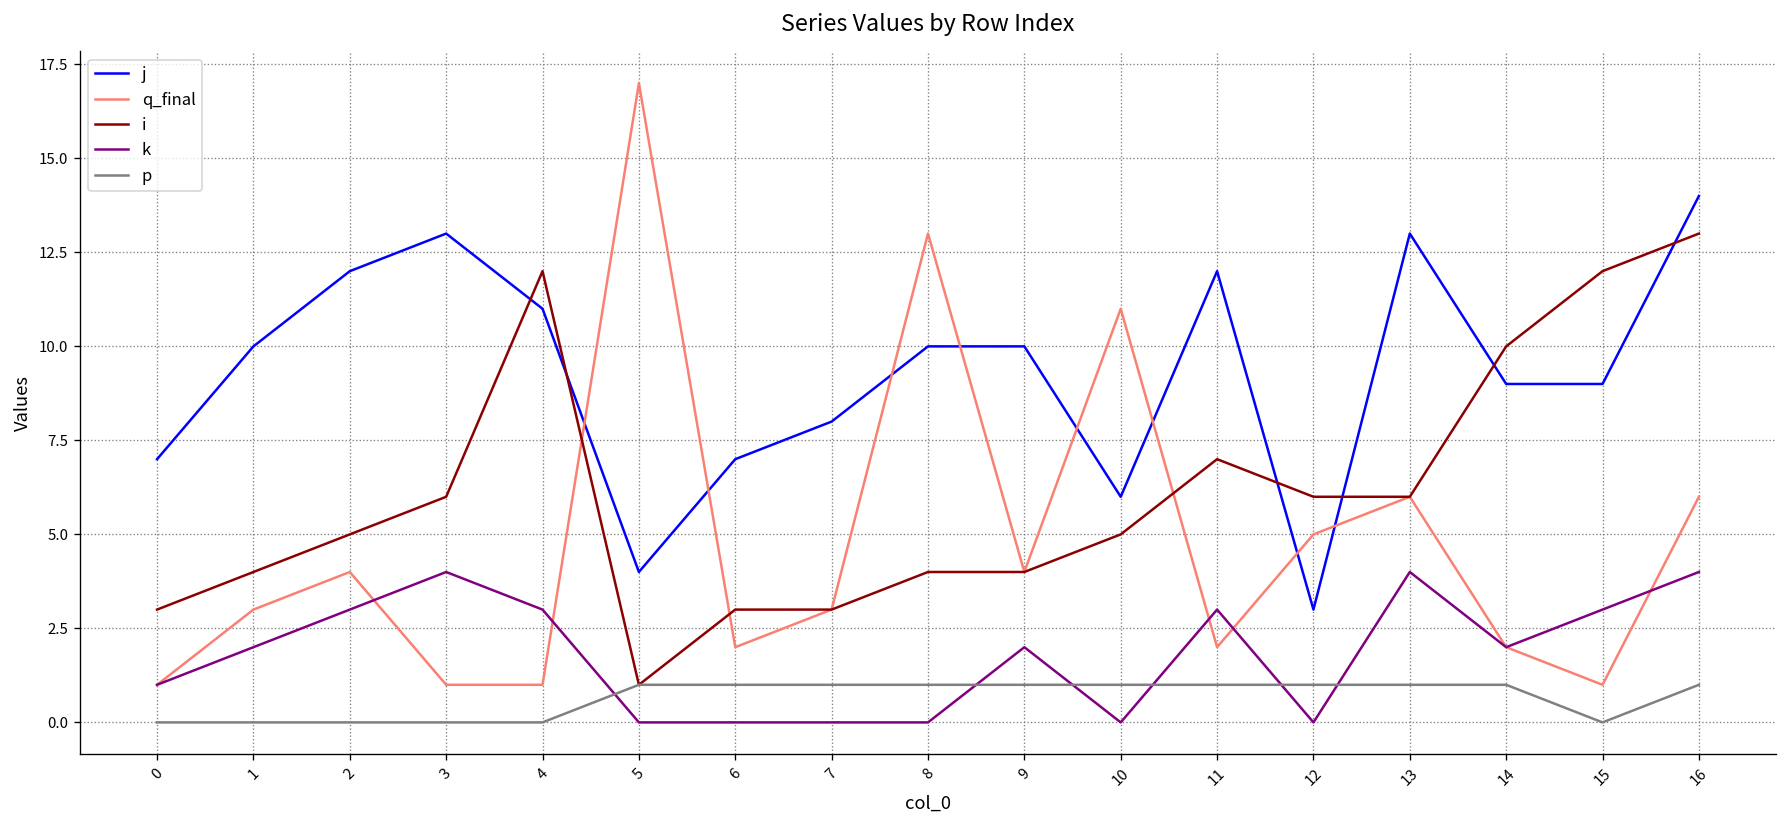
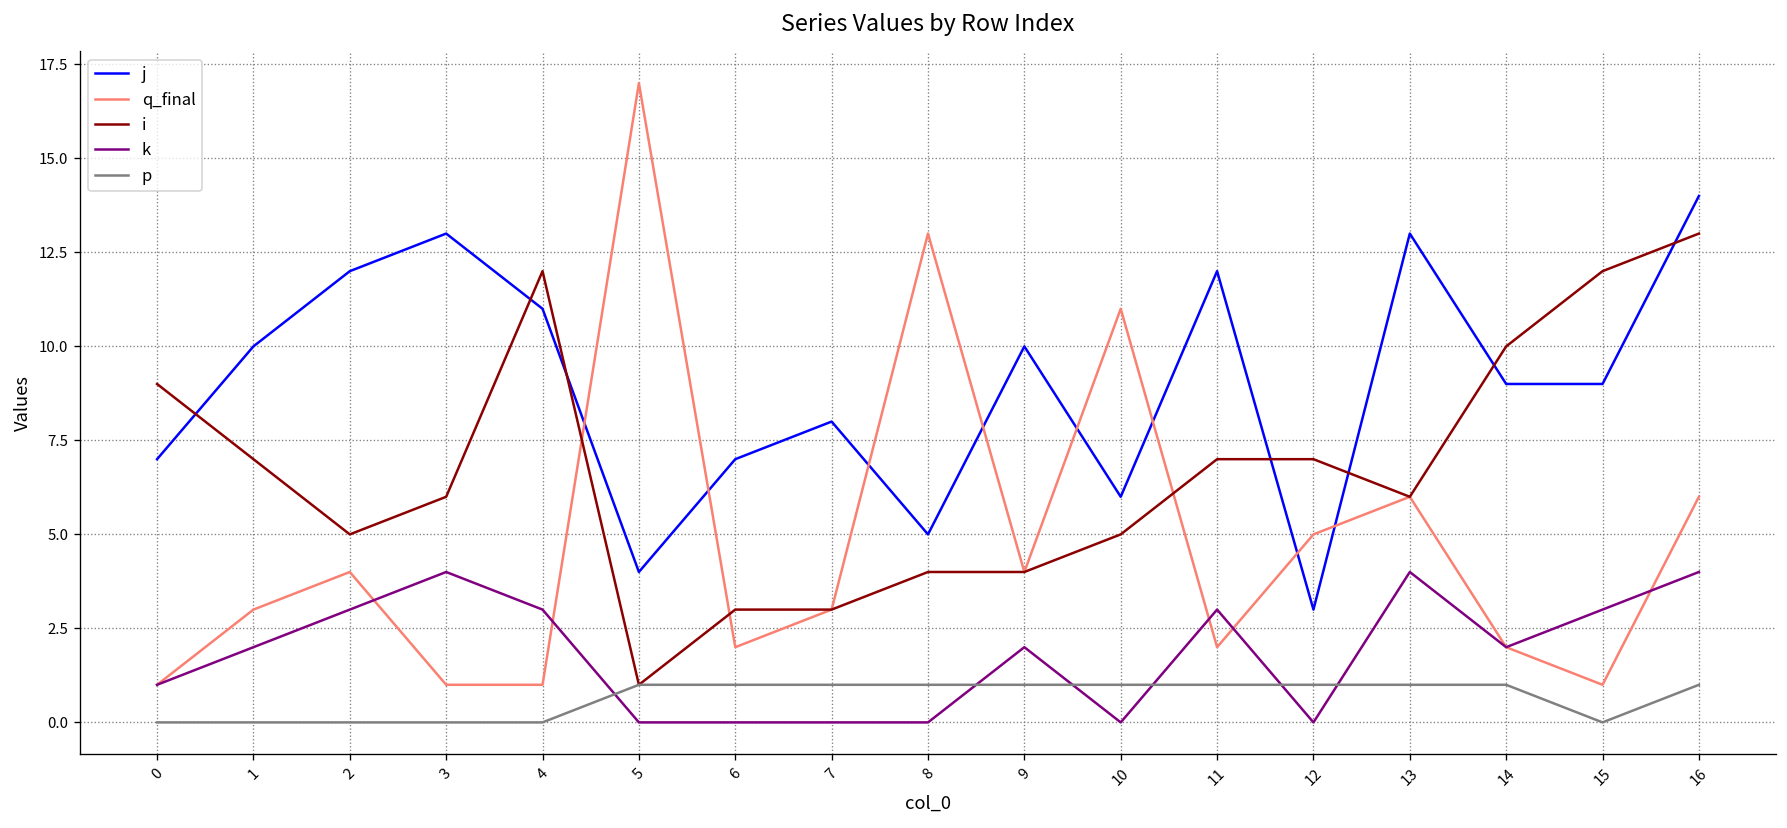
i, 0: 3 -> 9
i, 1: 4 -> 7
j, 8: 10 -> 5
i, 12: 6 -> 7
